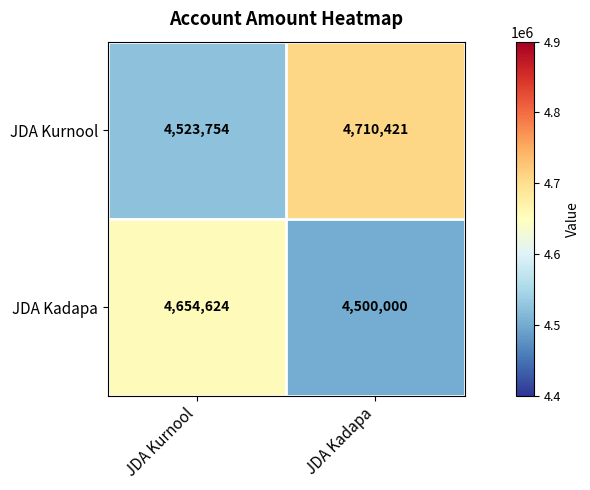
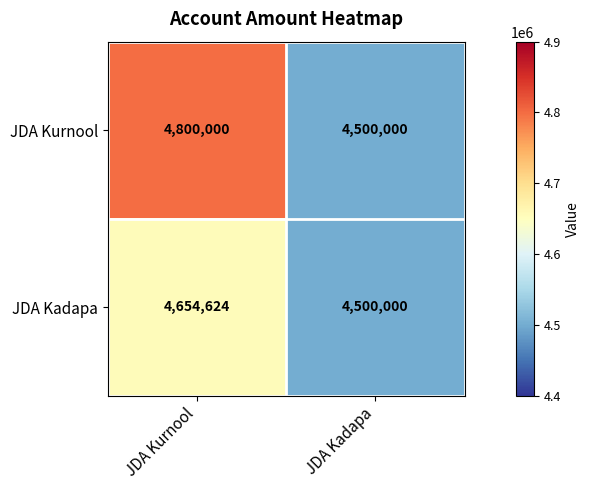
JDA Kurnool, JDA Kurnool: 4,523,754 -> 4,800,000
JDA Kurnool, JDA Kadapa: 4,710,421 -> 4,500,000
